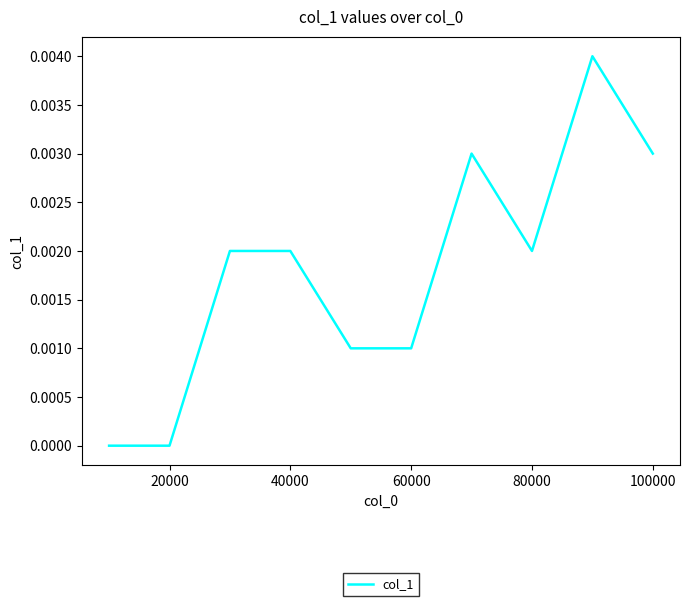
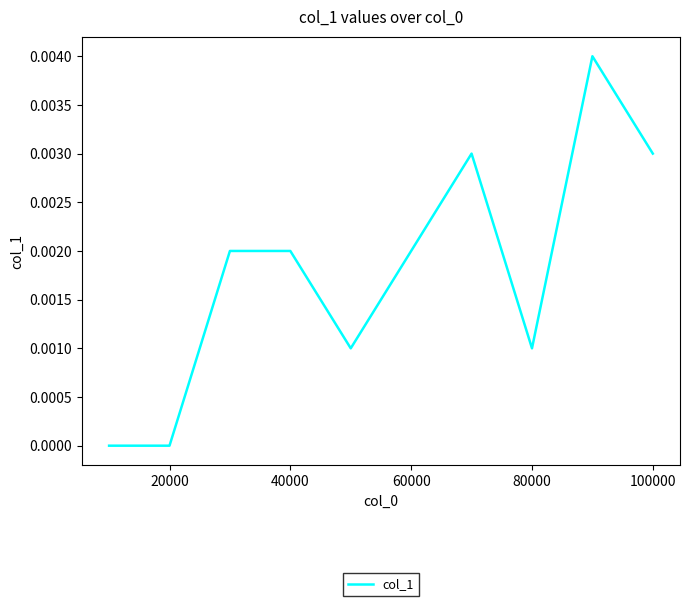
60000: 0.001 -> 0.002
80000: 0.002 -> 0.001
